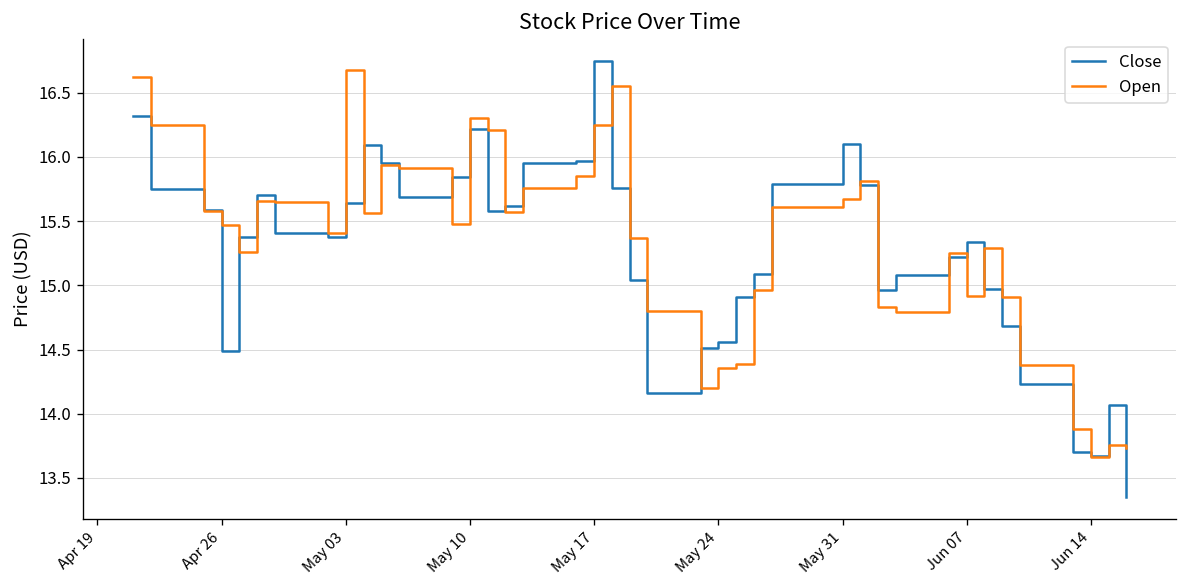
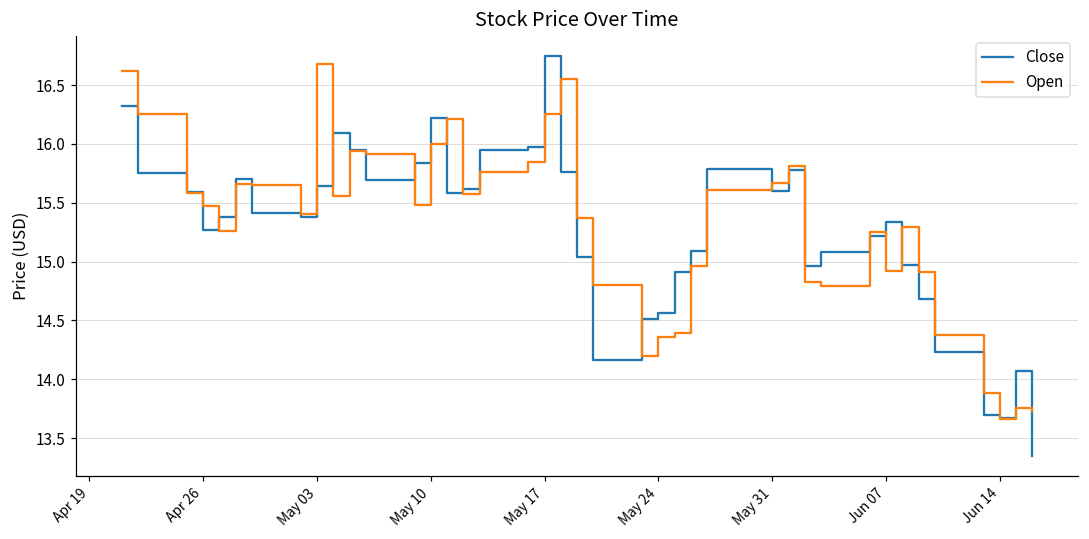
Close, Apr 26: 14.49 -> 15.27
Open, May 10: 16.3 -> 16.0
Close, May 31: 16.10 -> 15.60
